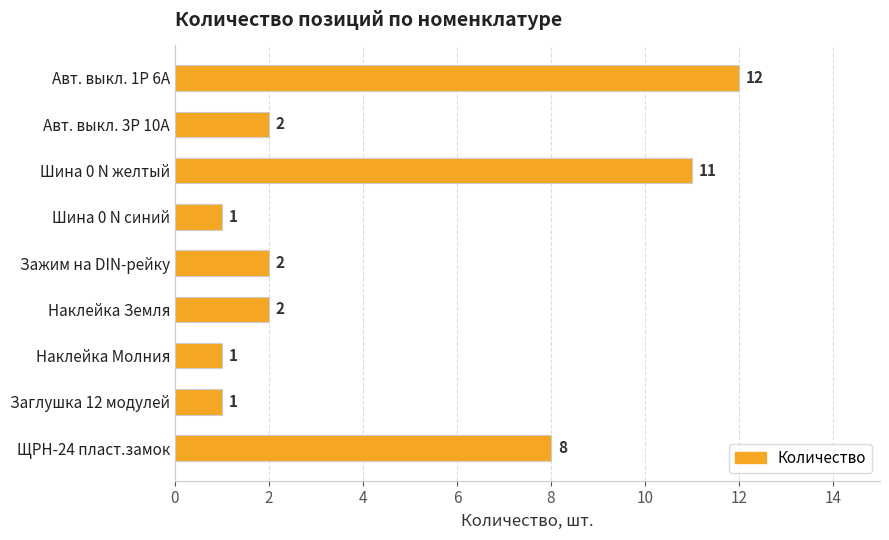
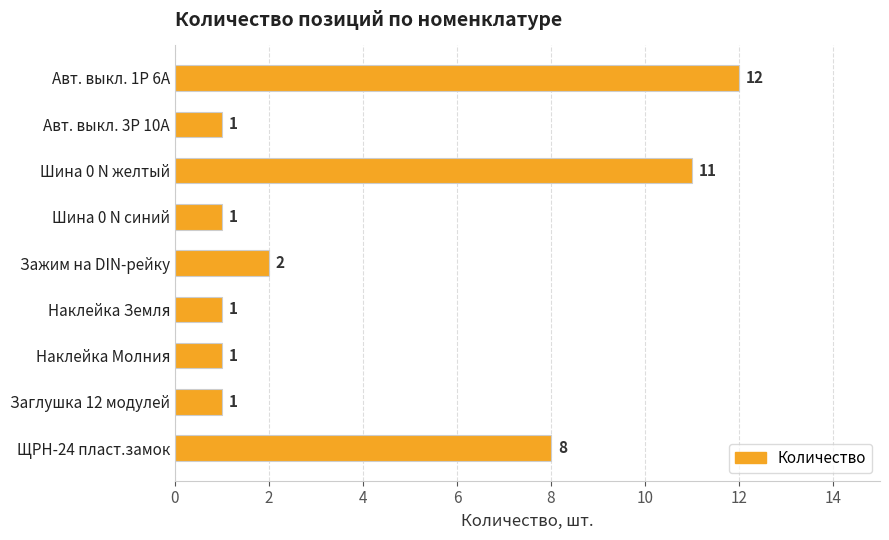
Авт. выкл. 3P 10А: 2 -> 1
Наклейка Земля: 2 -> 1
